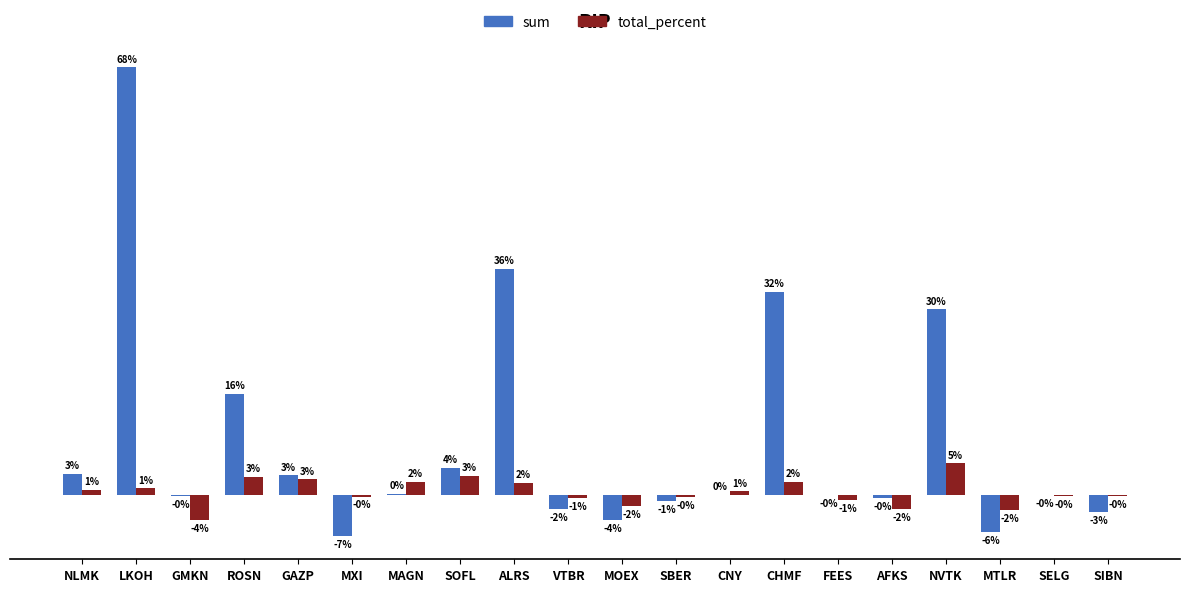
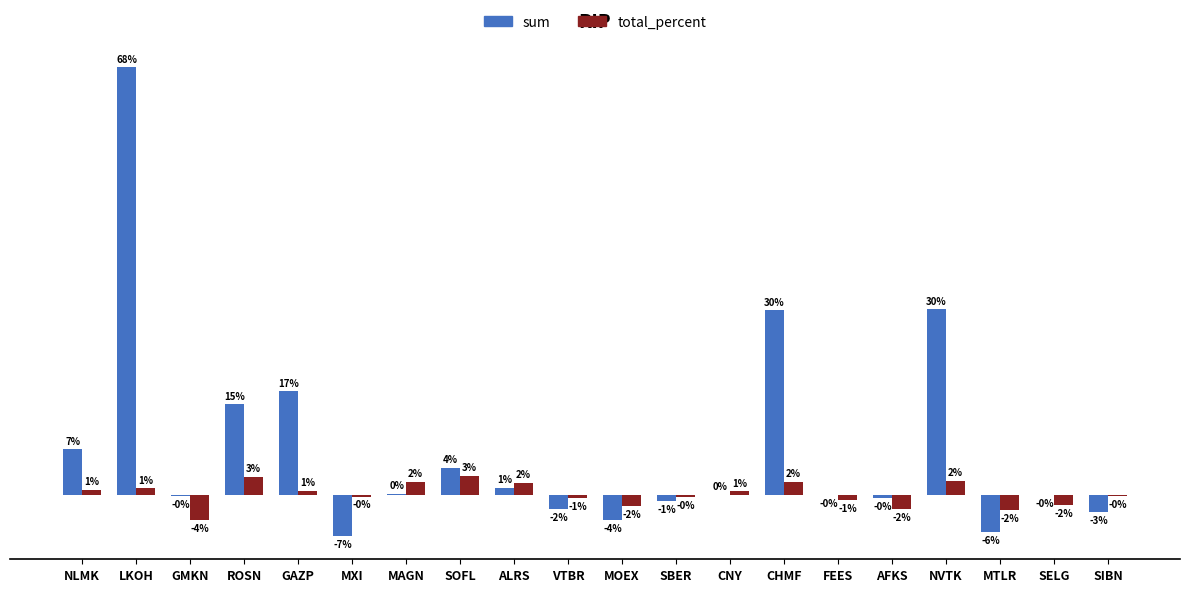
sum, NLMK: 3% -> 7%
sum, ROSN: 16% -> 15%
sum, GAZP: 3% -> 17%
total_percent, GAZP: 3% -> 1%
sum, ALRS: 36% -> 1%
sum, CHMF: 32% -> 30%
total_percent, NVTK: 5% -> 2%
total_percent, SELG: -0% -> -2%
